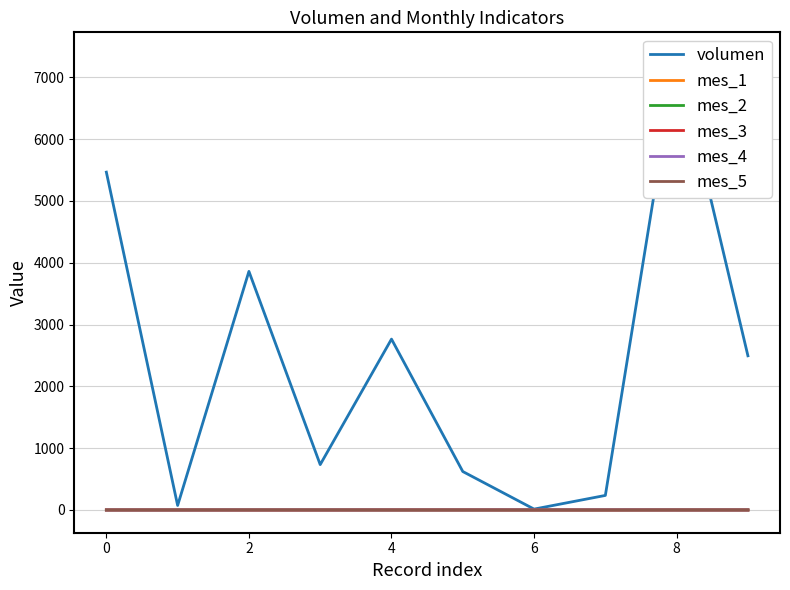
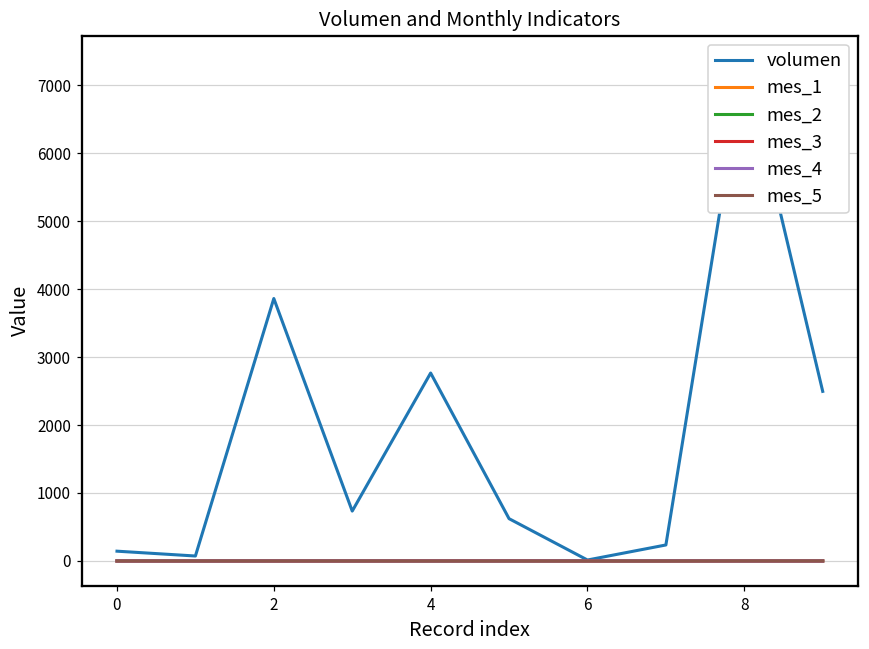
volumen, 0: 5500 -> 100
